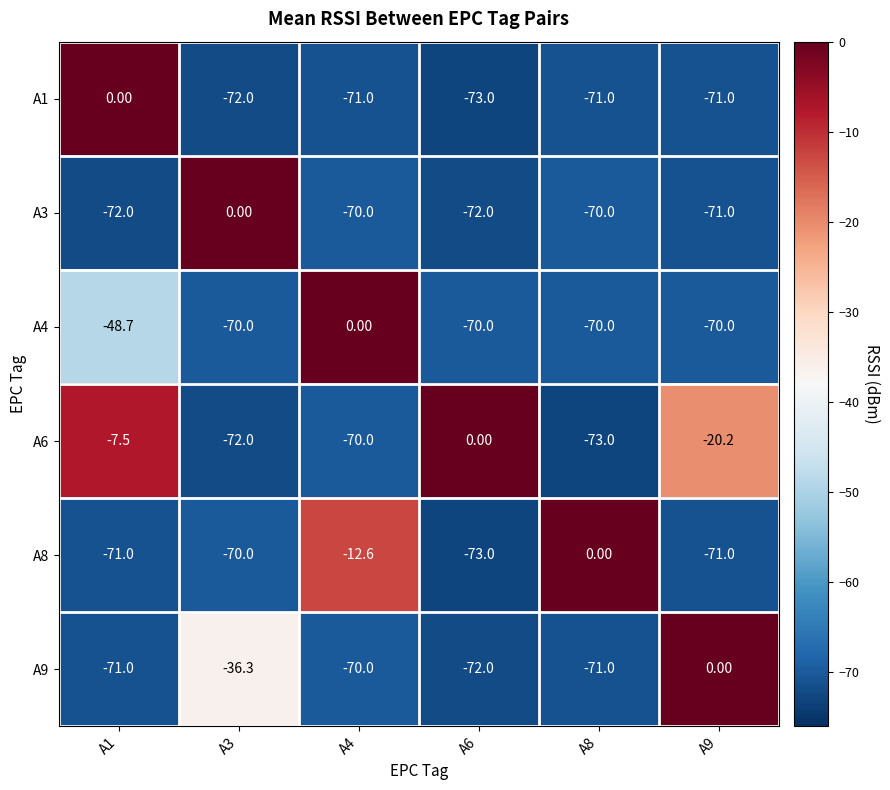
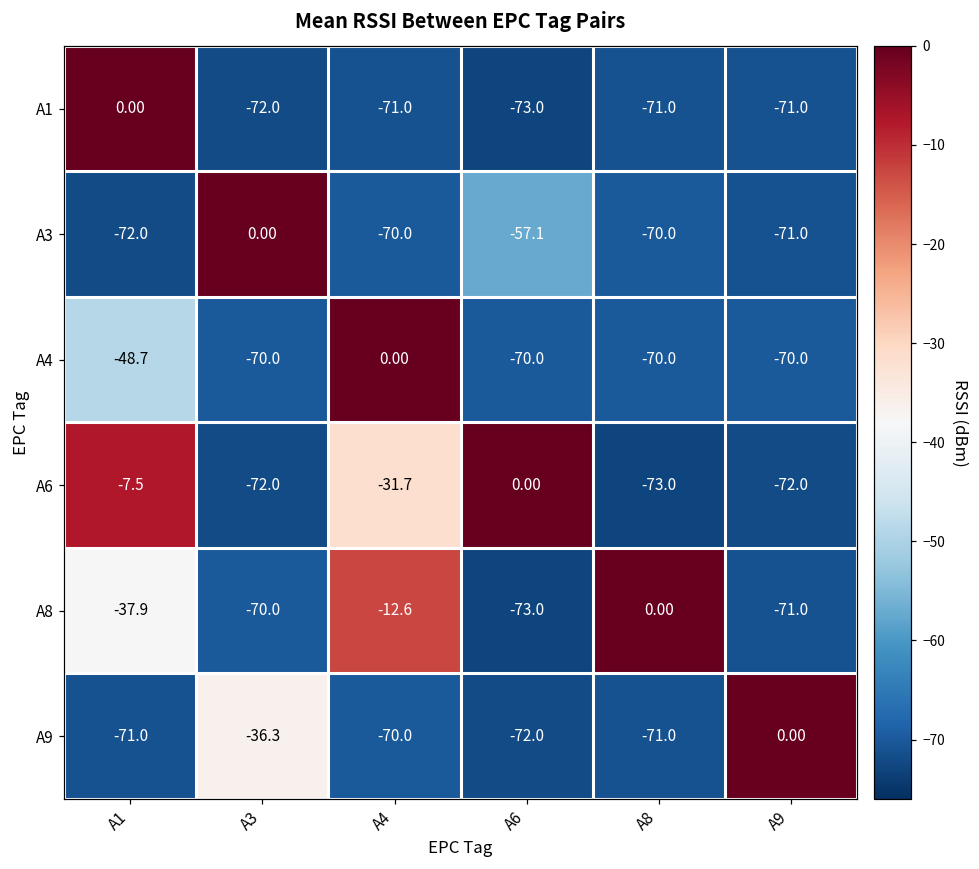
A3, A6: -72.0 -> -57.1
A6, A4: -70.0 -> -31.7
A6, A9: -20.2 -> -72.0
A8, A1: -71.0 -> -37.9
